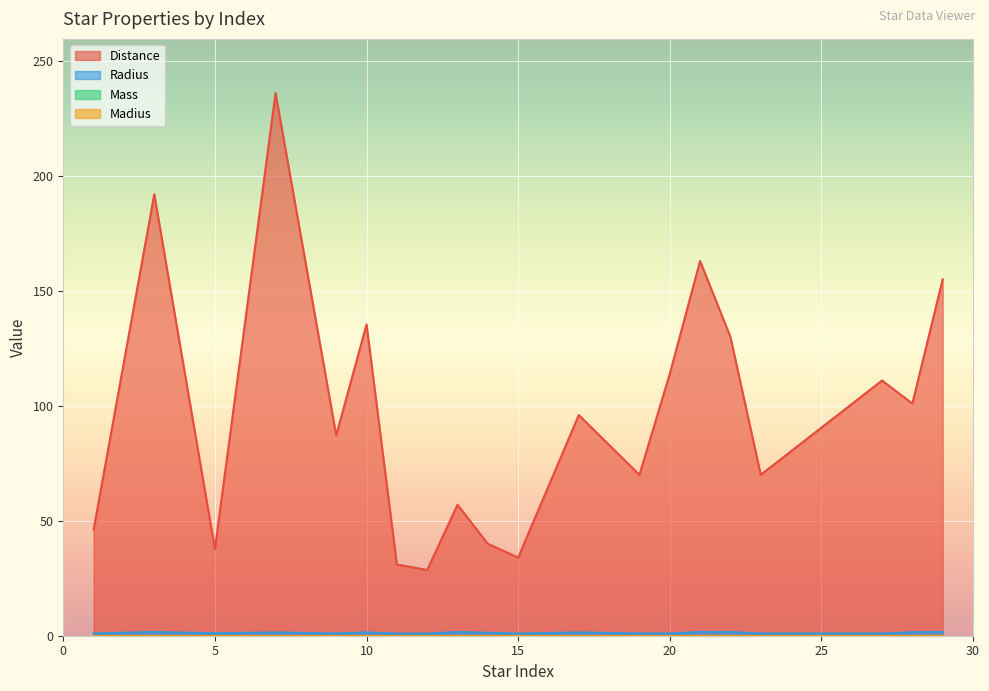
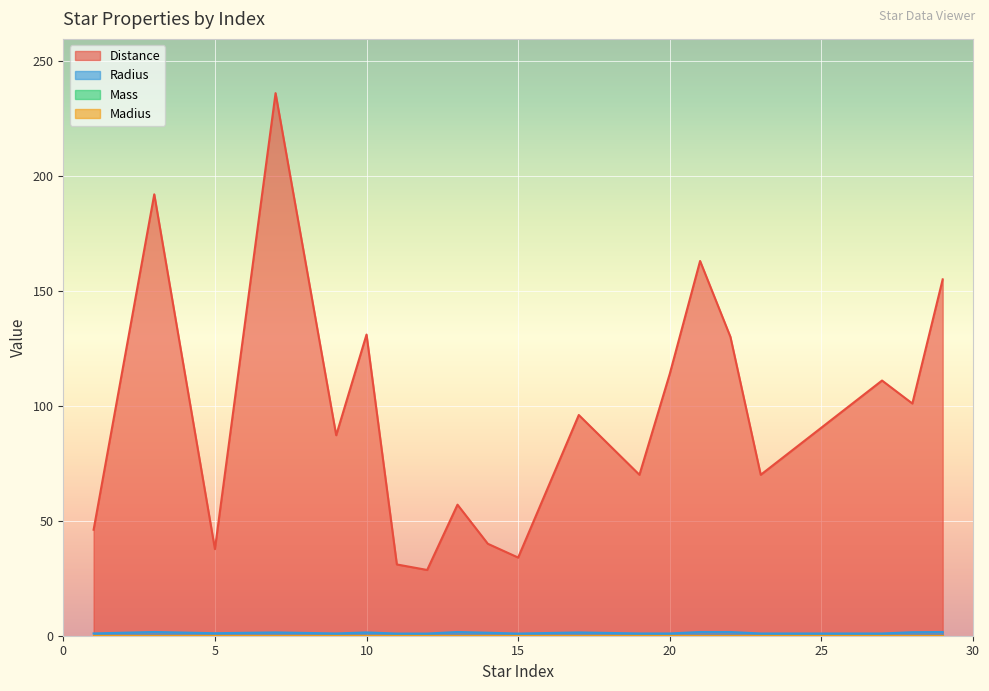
Distance, 10: 135 -> 131
